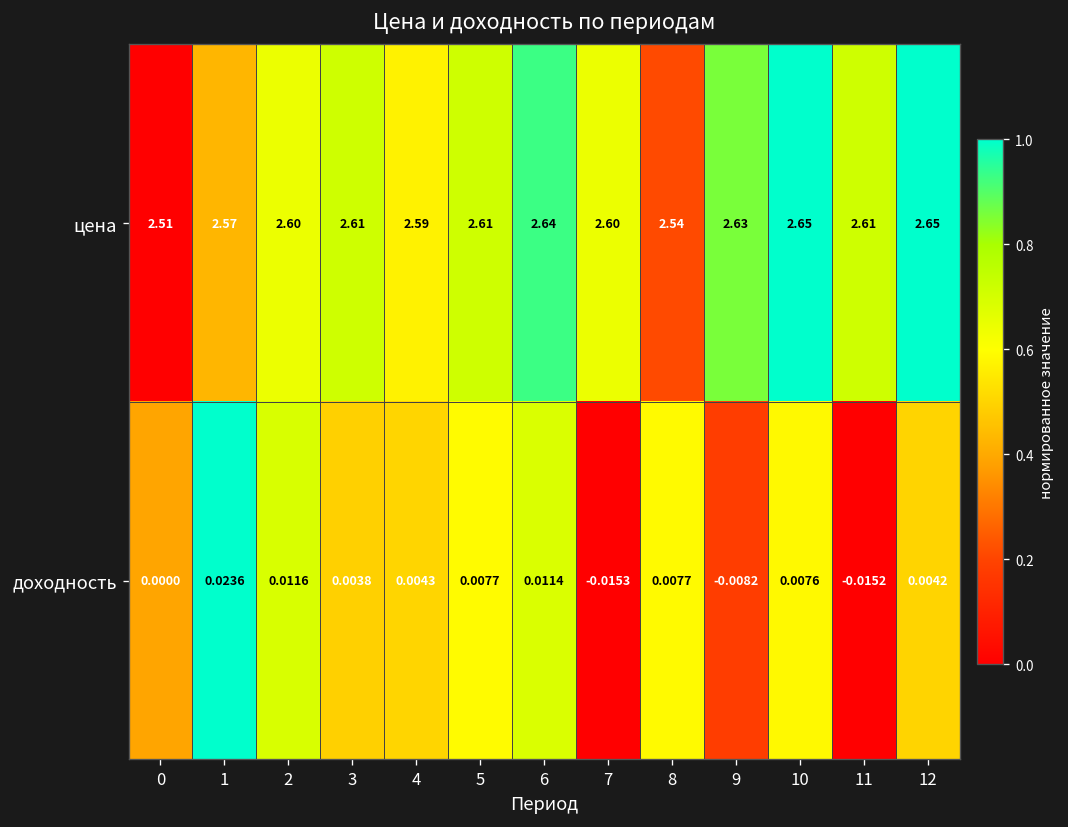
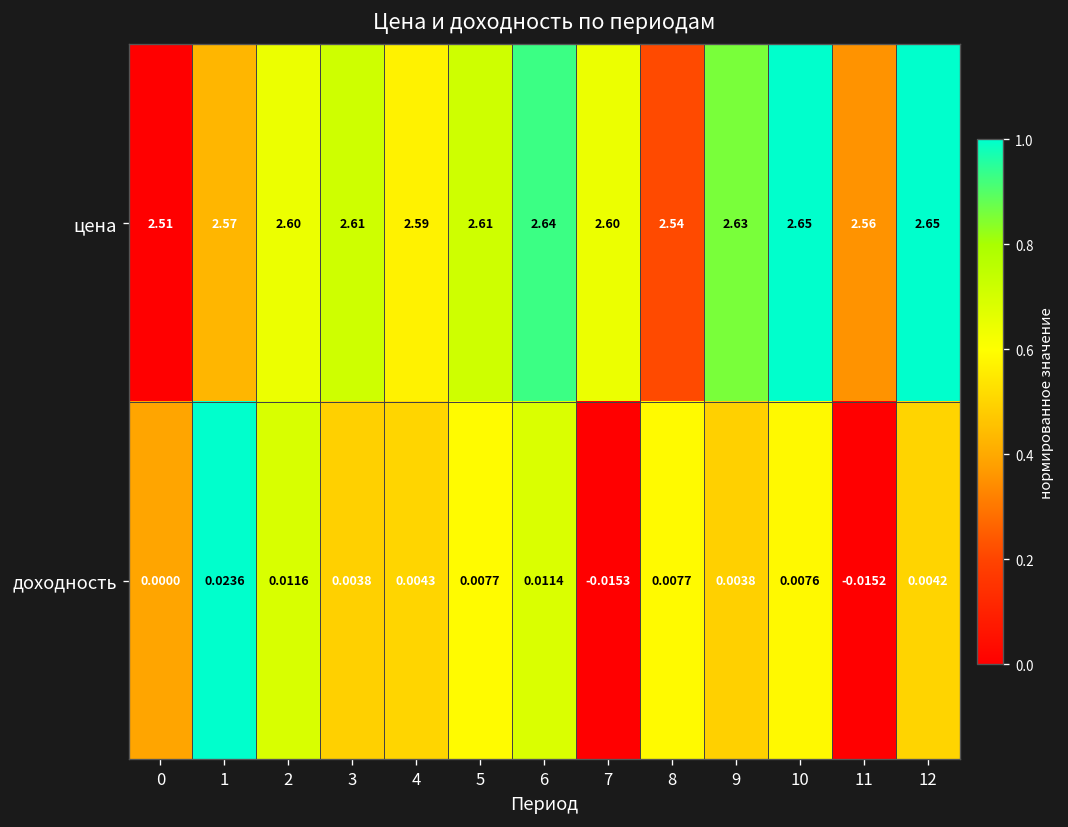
цена, 11: 2.61 -> 2.56
доходность, 9: -0.0082 -> 0.0038
